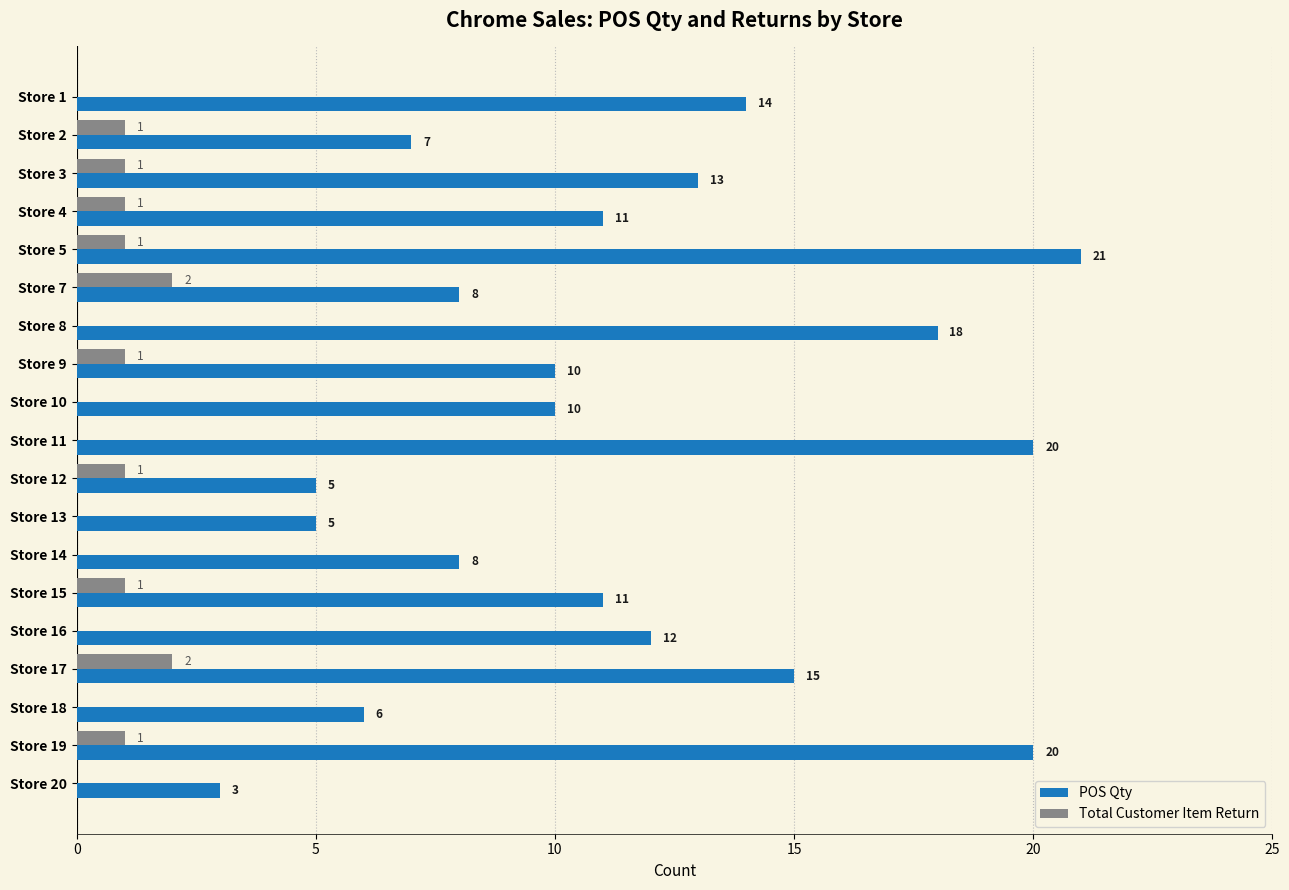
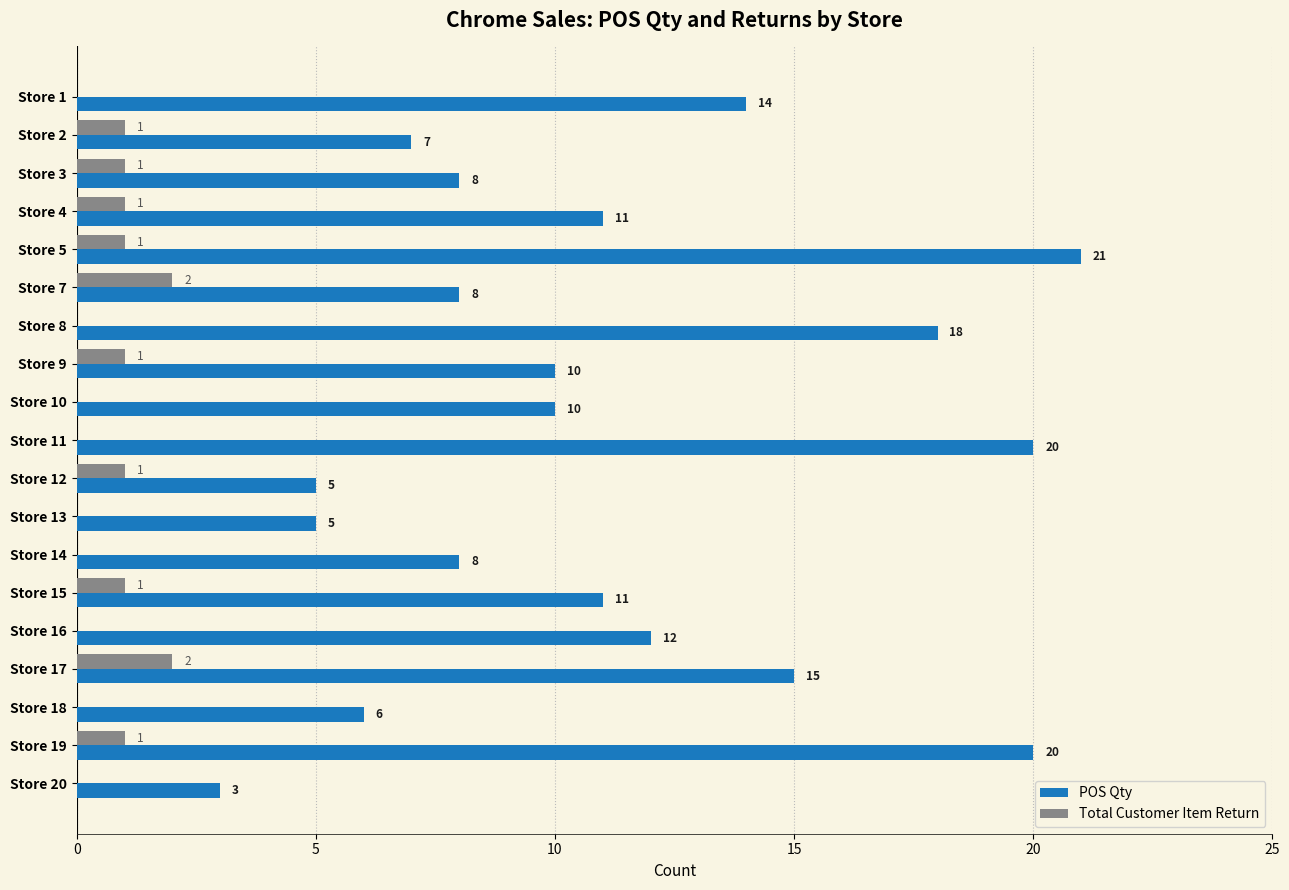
POS Qty, Store 3: 13 -> 8
